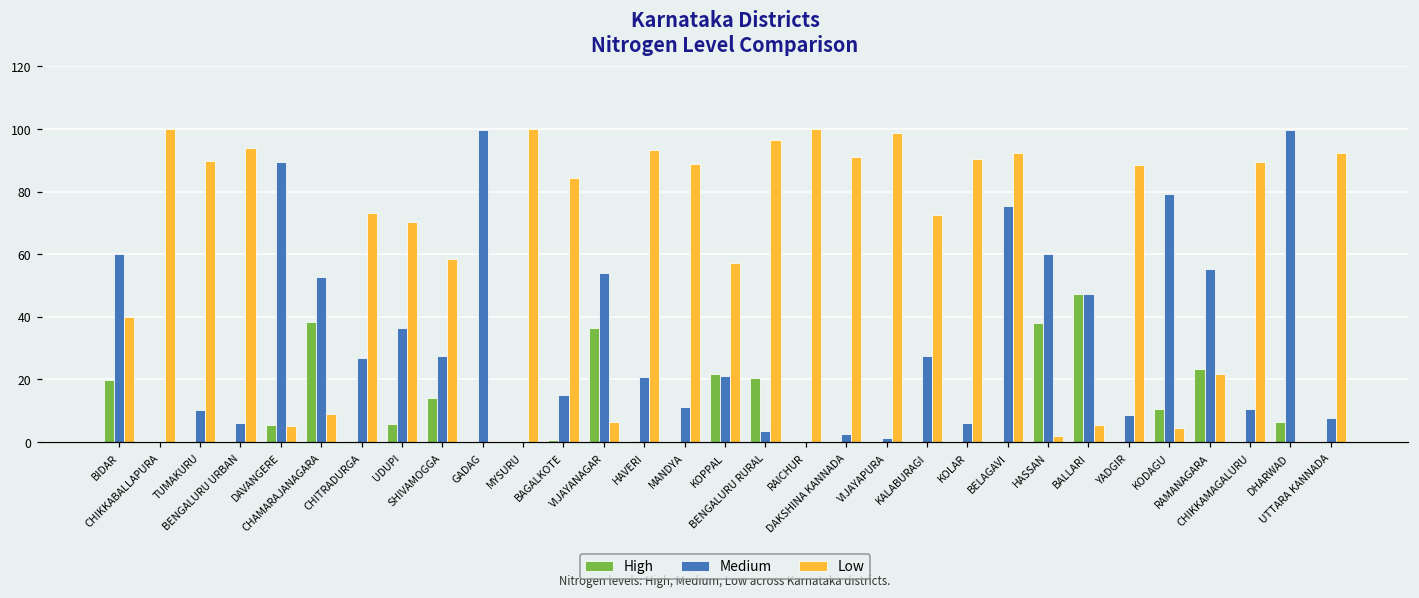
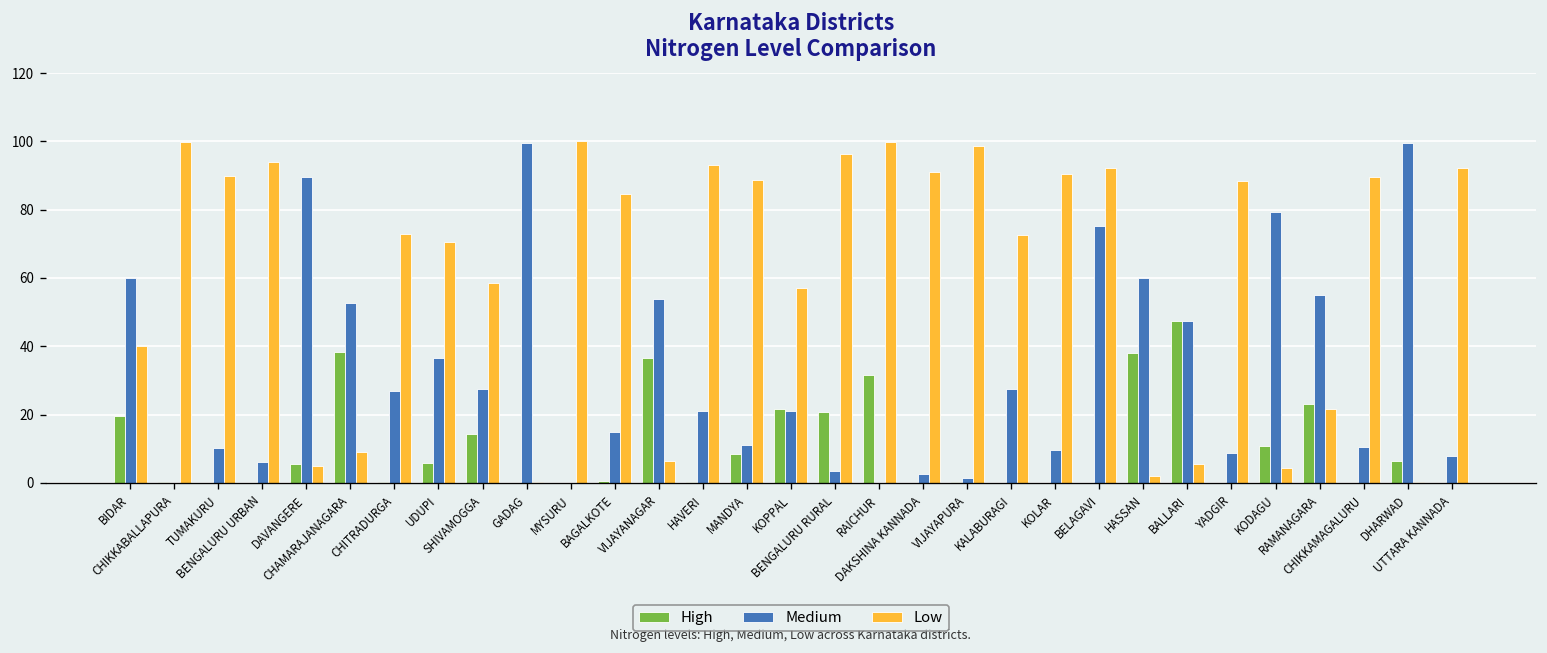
High, MANDYA: 0 -> 8
High, RAICHUR: 0 -> 32
Medium, KOLAR: 6 -> 10
